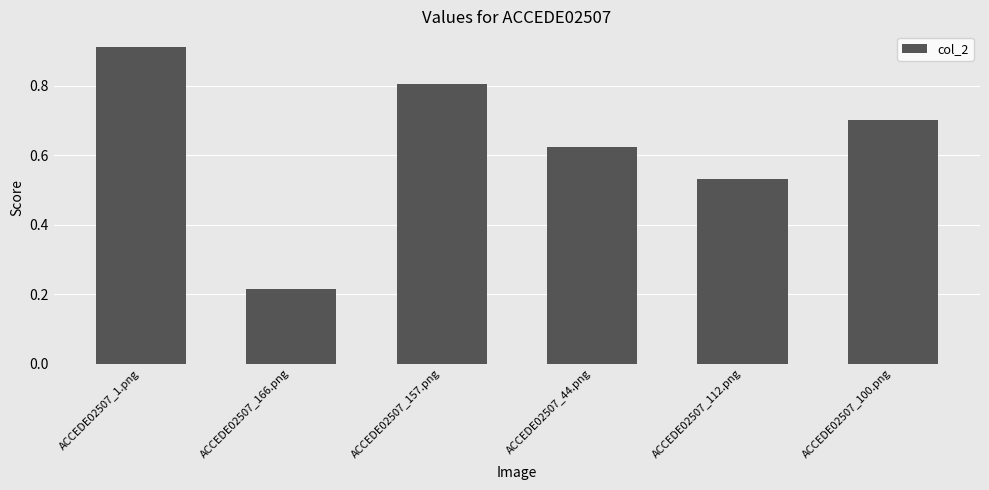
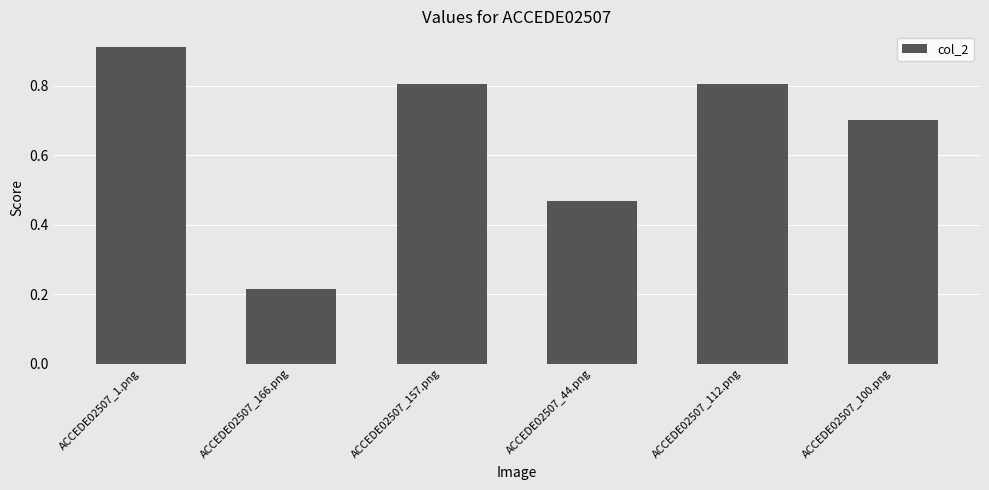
ACCEDE02507_44.png: 0.62 -> 0.47
ACCEDE02507_112.png: 0.53 -> 0.81
